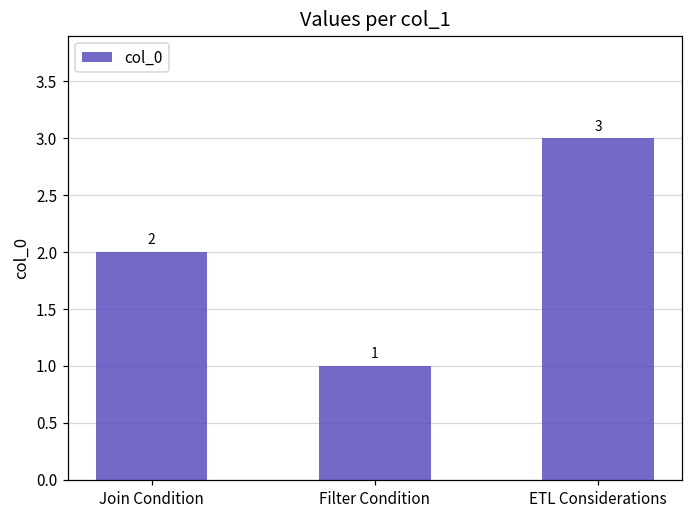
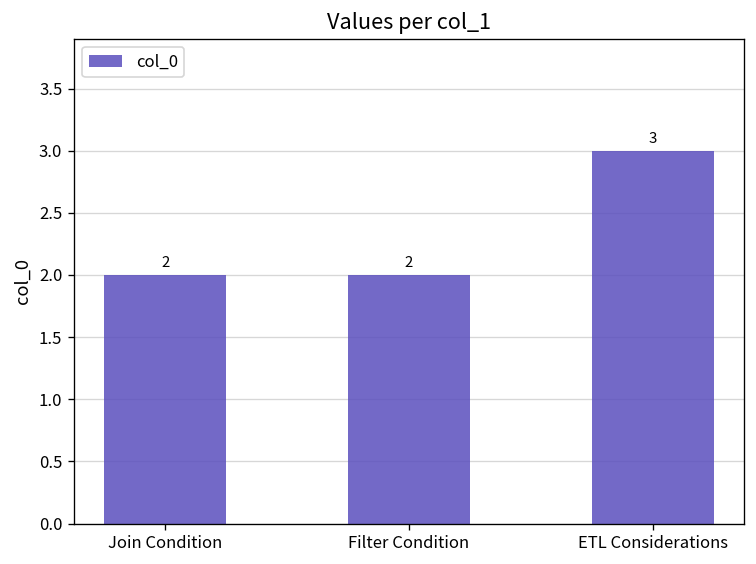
Filter Condition: 1 -> 2
